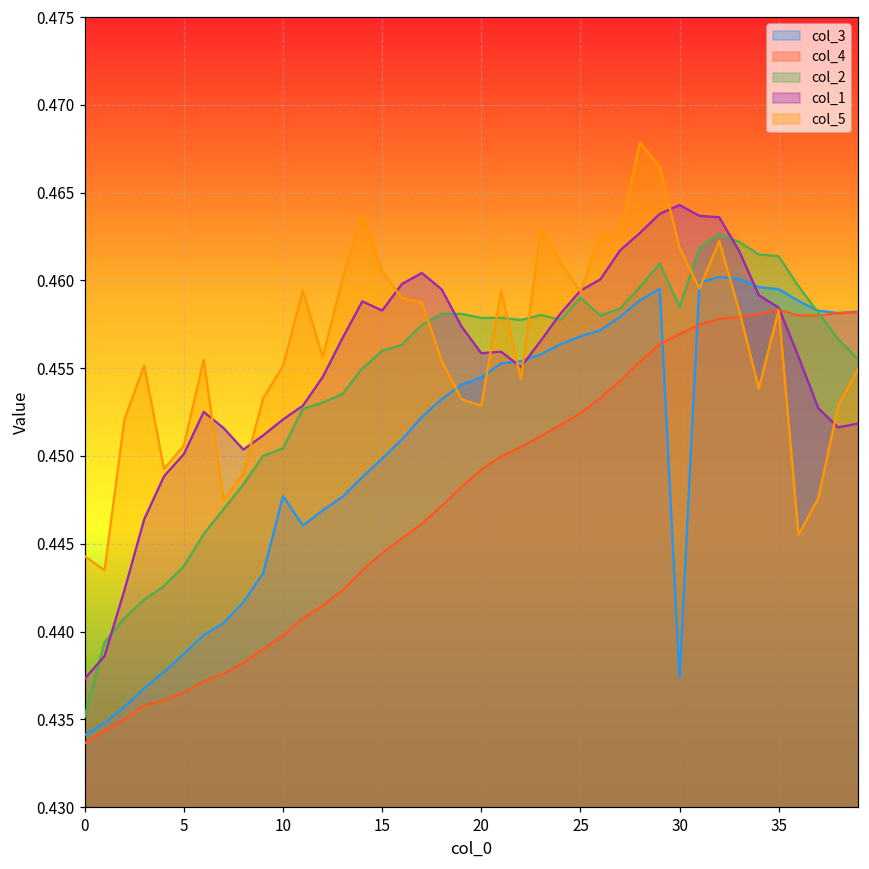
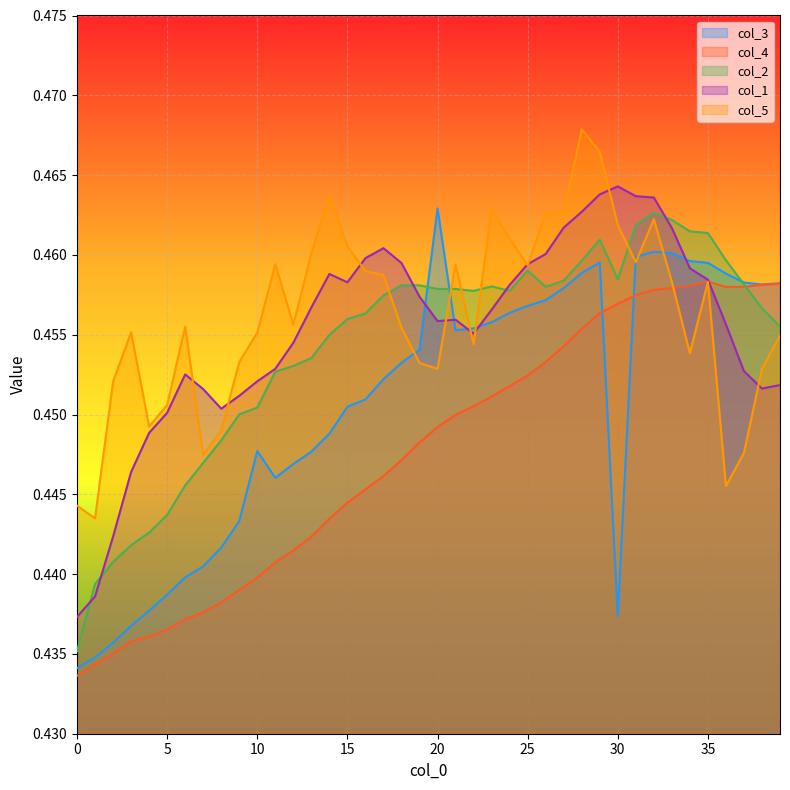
col_3, 15: 0.4498 -> 0.4505
col_3, 20: 0.4545 -> 0.4629
